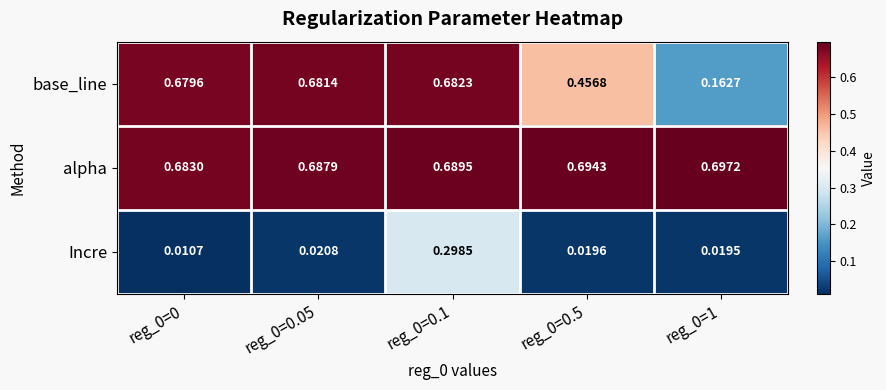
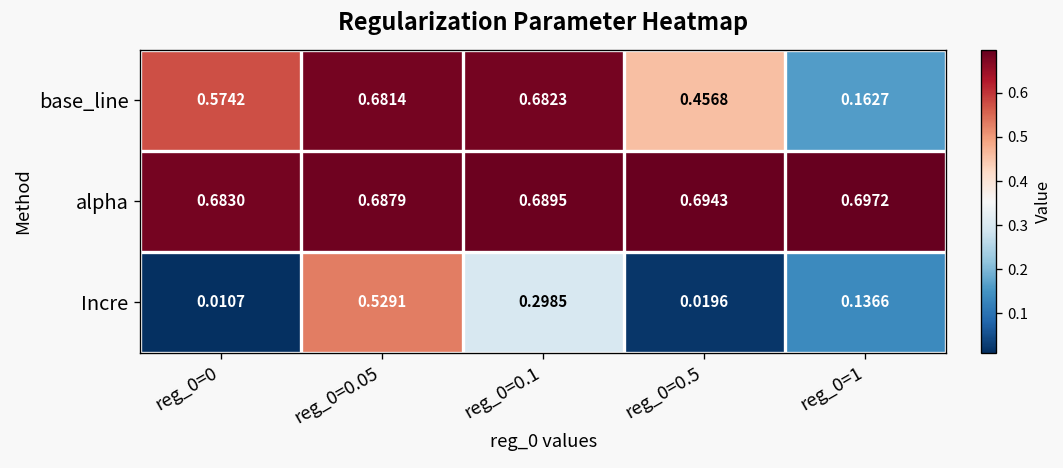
base_line, reg_0=0: 0.6796 -> 0.5742
Incre, reg_0=0.05: 0.0208 -> 0.5291
Incre, reg_0=1: 0.0195 -> 0.1366
